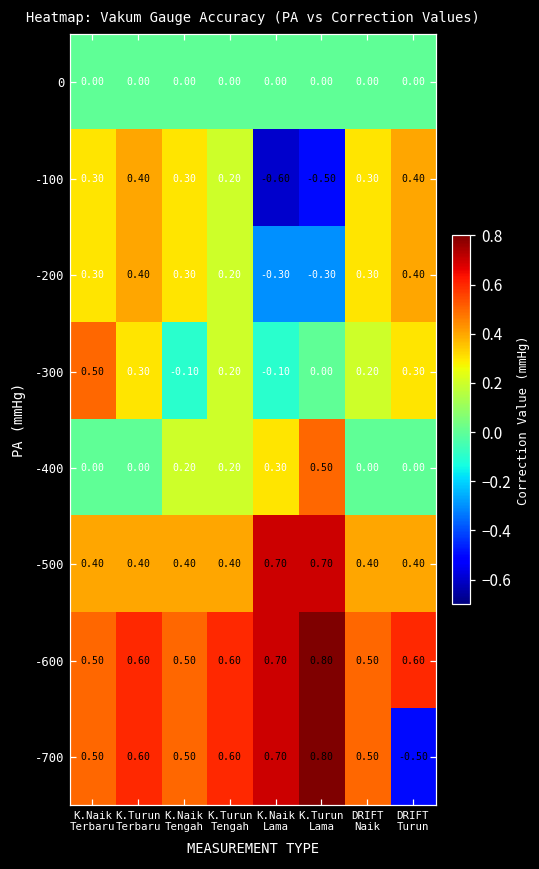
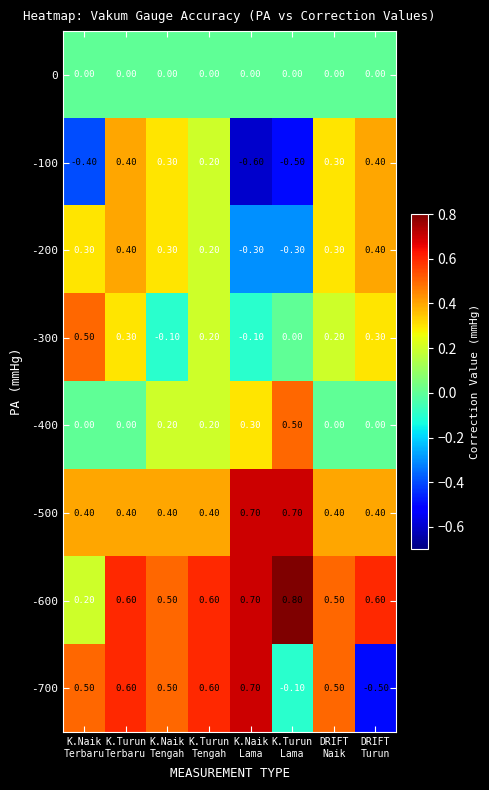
-100, K.Naik Terbaru: 0.30 -> -0.40
-600, K.Naik Terbaru: 0.50 -> 0.20
-700, K.Turun Lama: 0.80 -> -0.10
